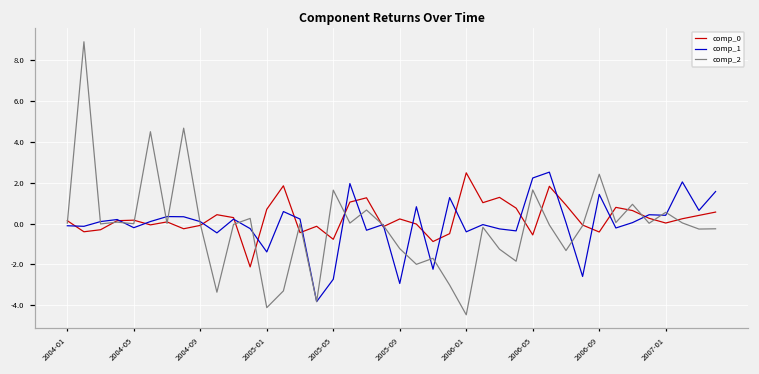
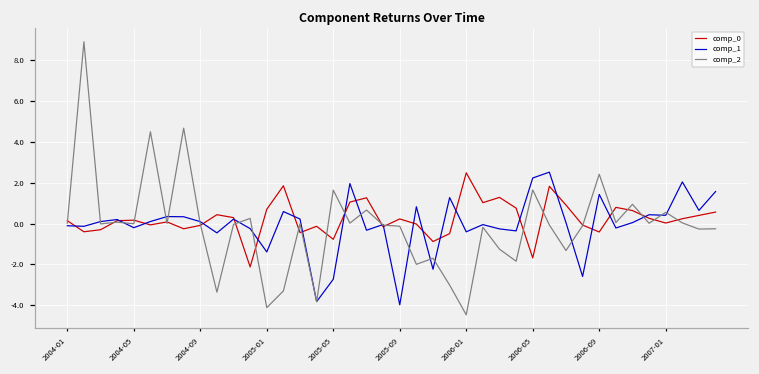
comp_1, 2005-09: -2.9 -> -4.0
comp_2, 2005-09: -1.2 -> -0.1
comp_0, 2006-05: -0.6 -> -1.7
